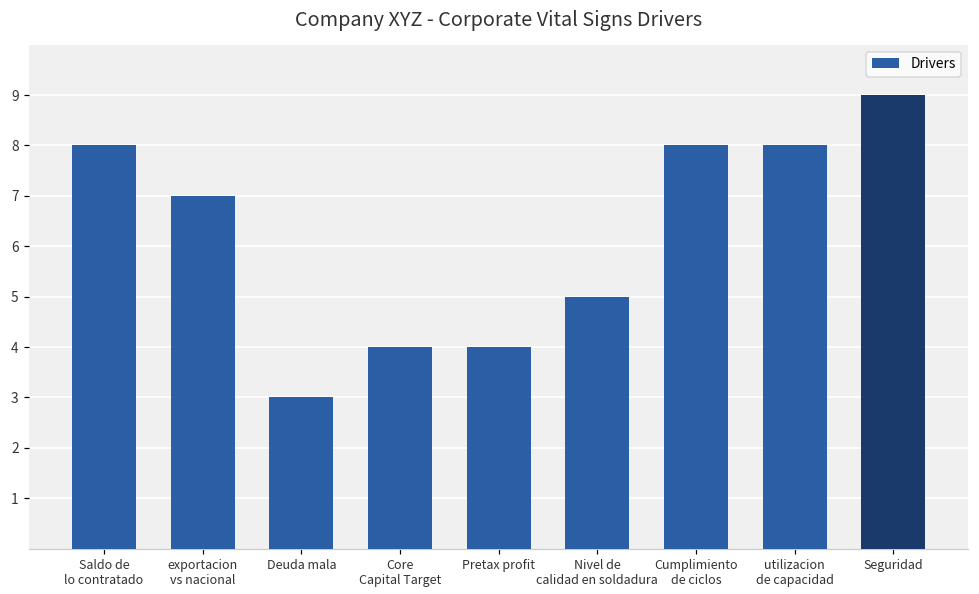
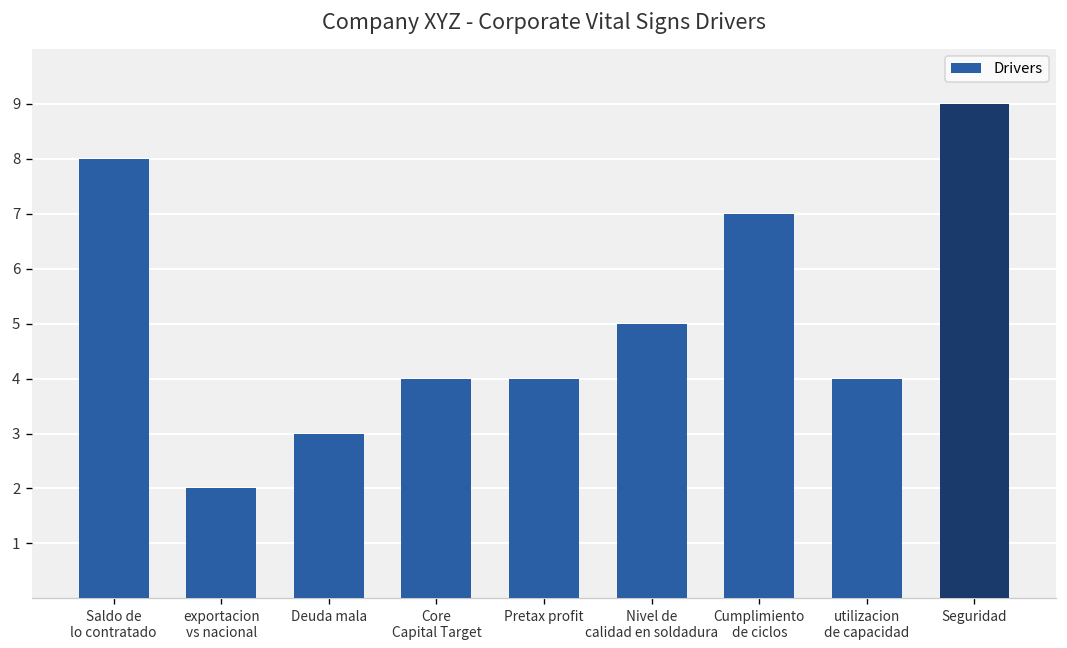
exportacion vs nacional: 7 -> 2
Cumplimiento de ciclos: 8 -> 7
utilizacion de capacidad: 8 -> 4
